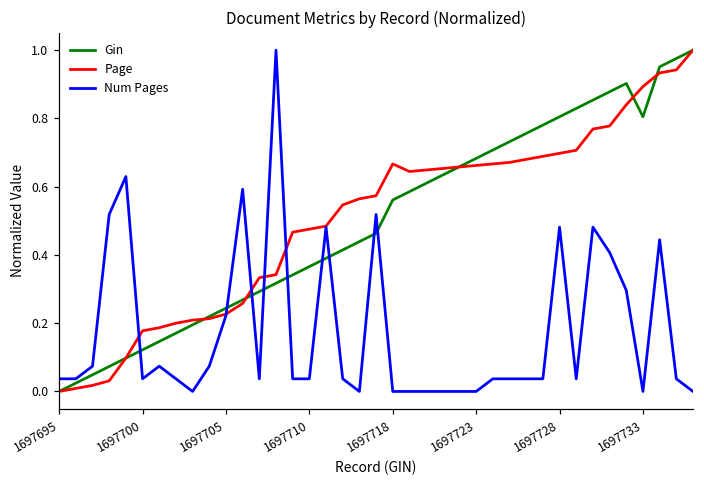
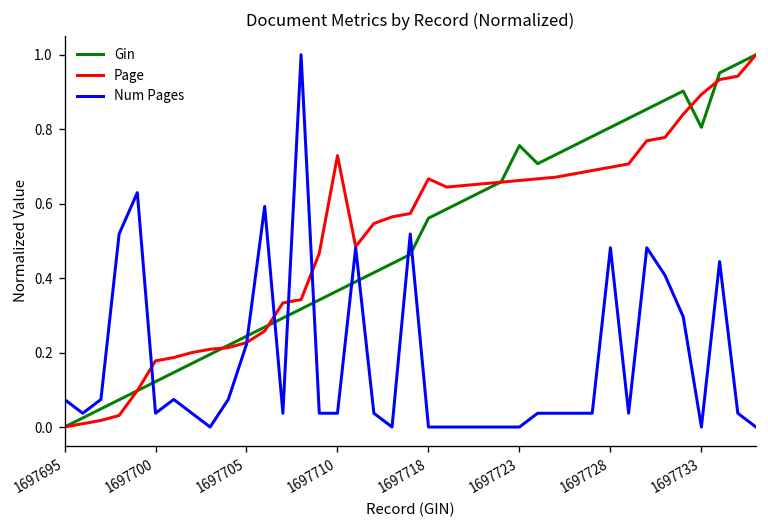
Num Pages, 1697695: 0.04 -> 0.07
Page, 1697710: 0.48 -> 0.73
Gin, 1697723: 0.68 -> 0.76
